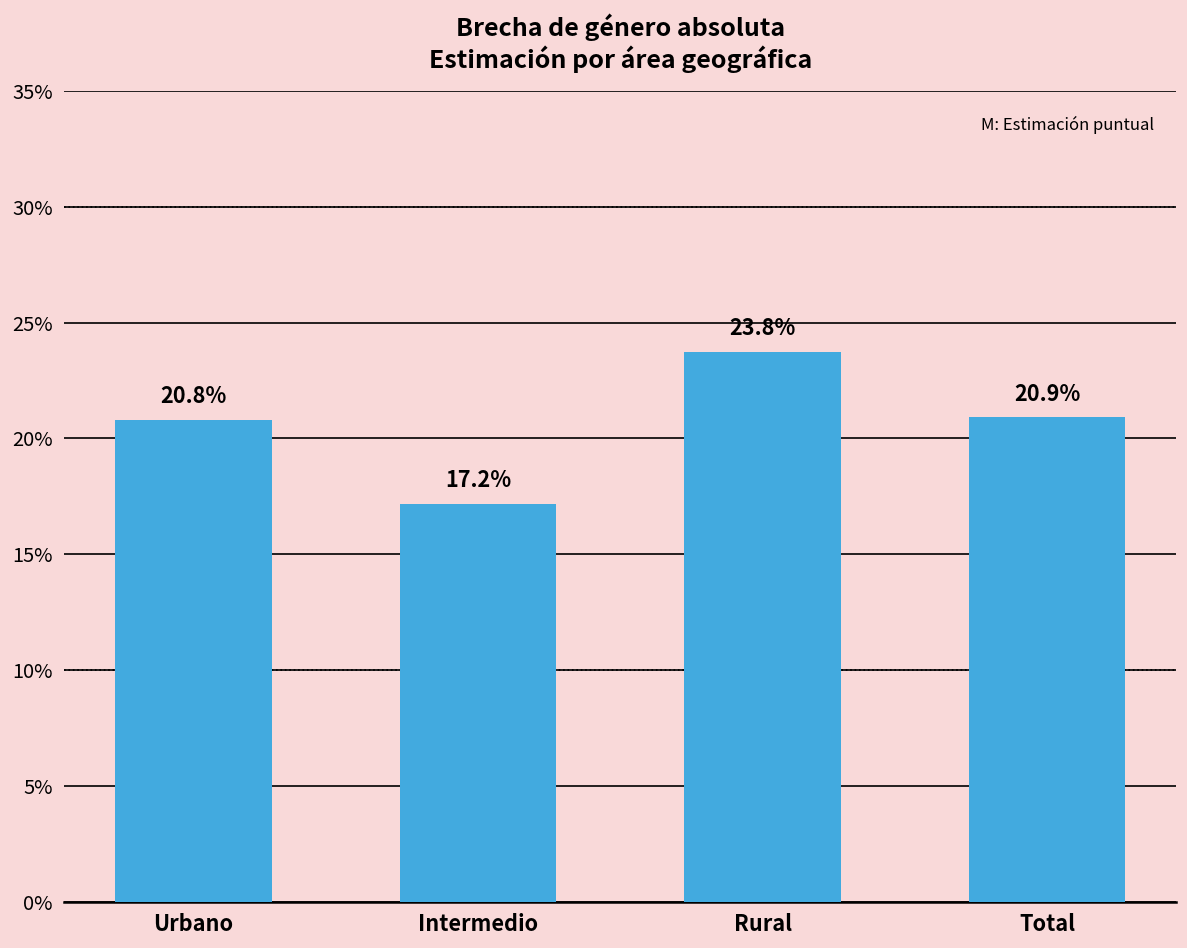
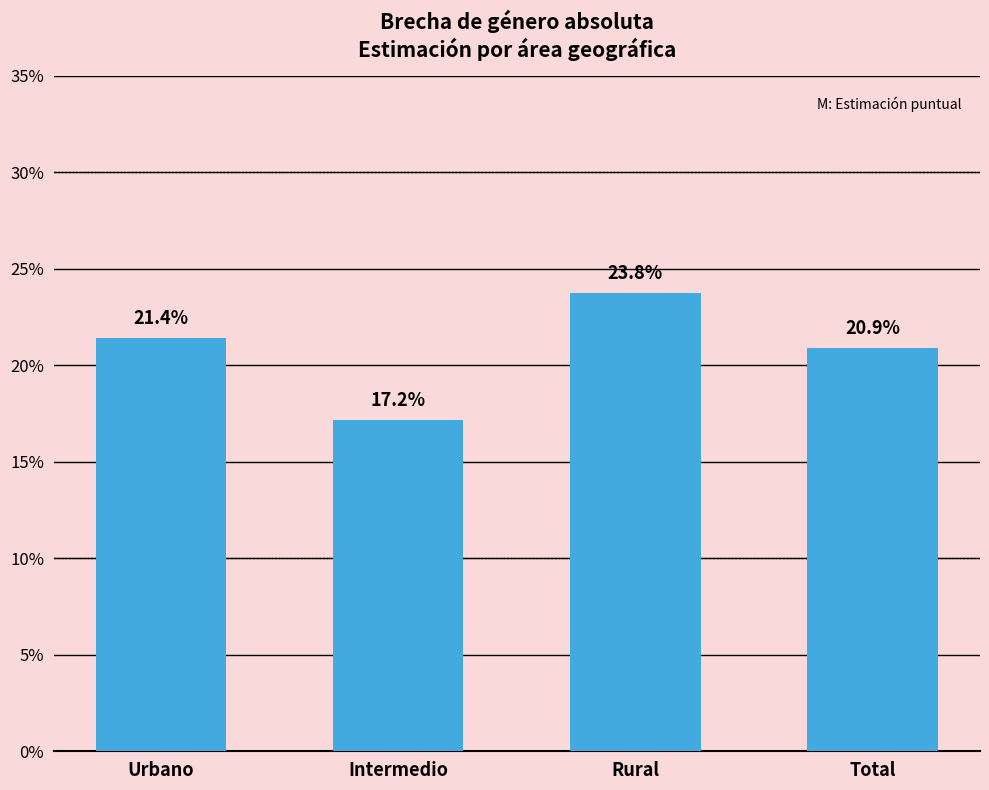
Urbano: 20.8% -> 21.4%
